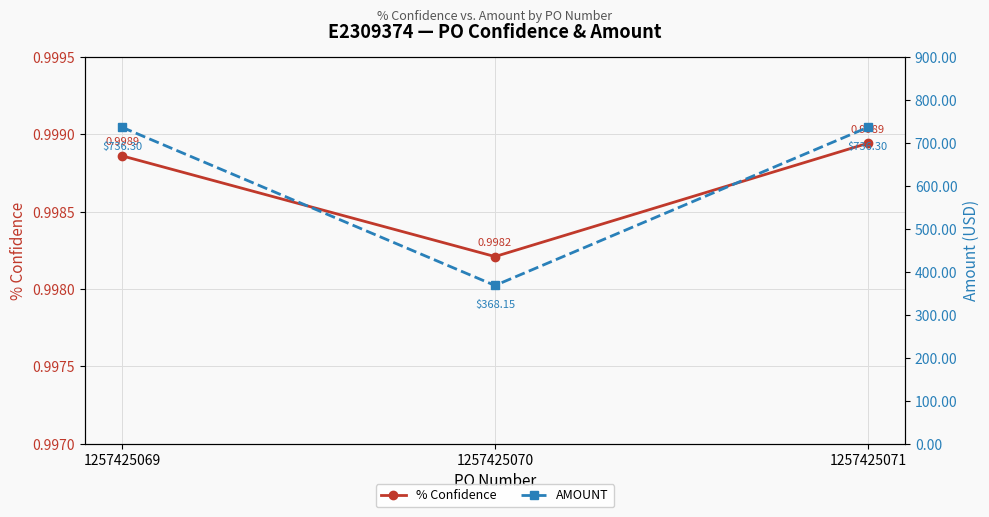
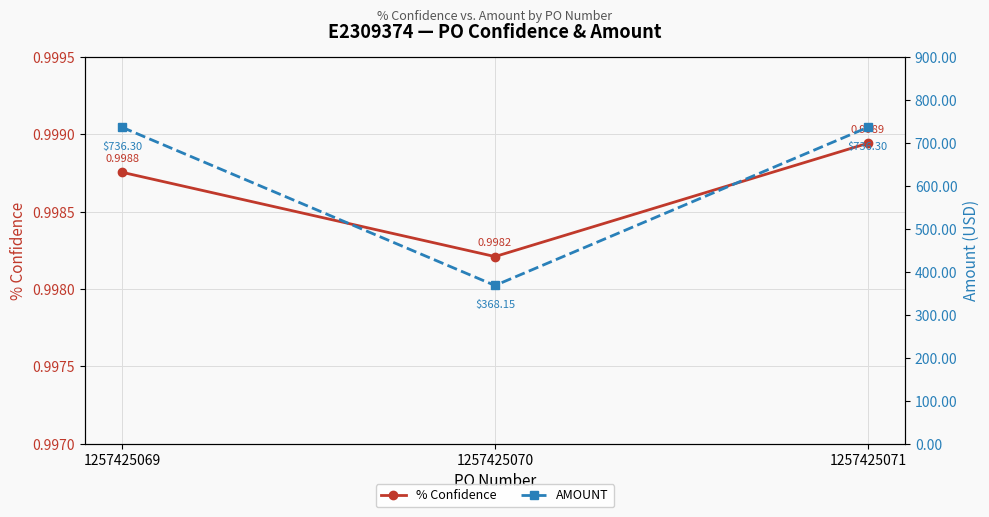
% Confidence, 1257425069: 0.9989 -> 0.9988
